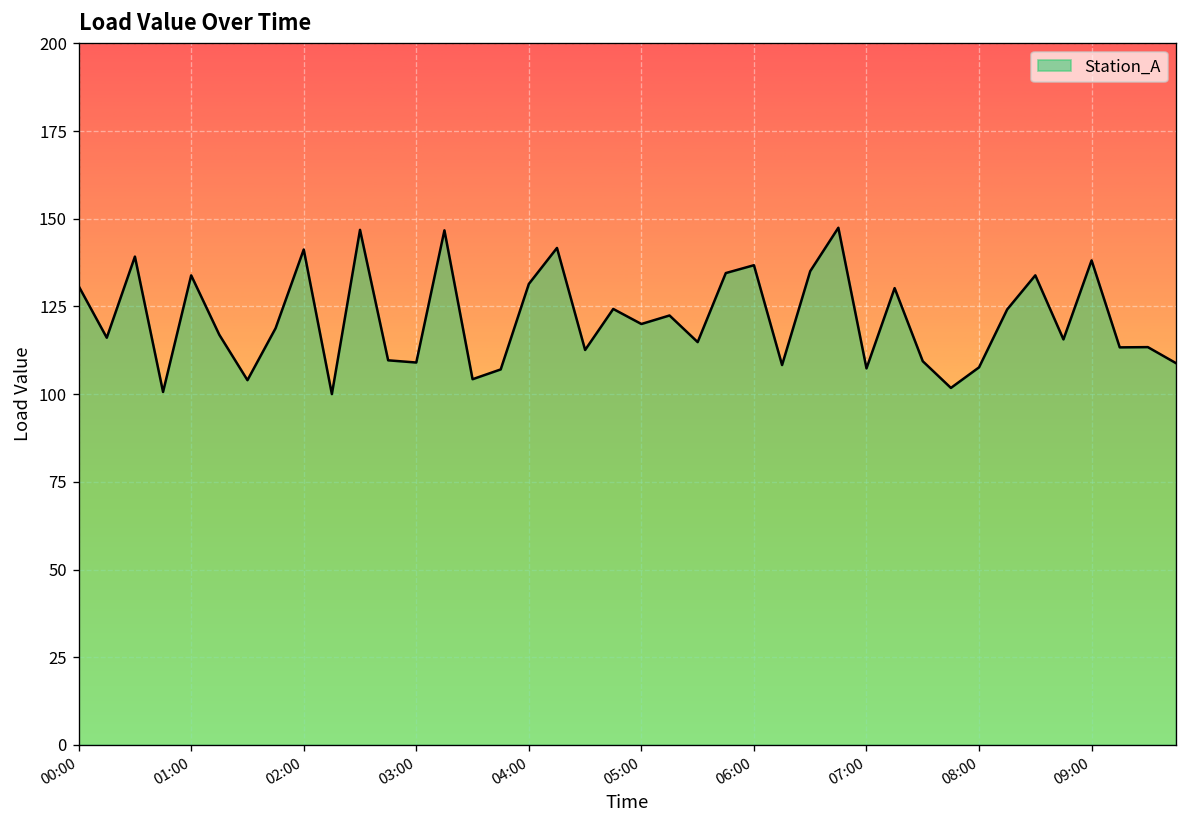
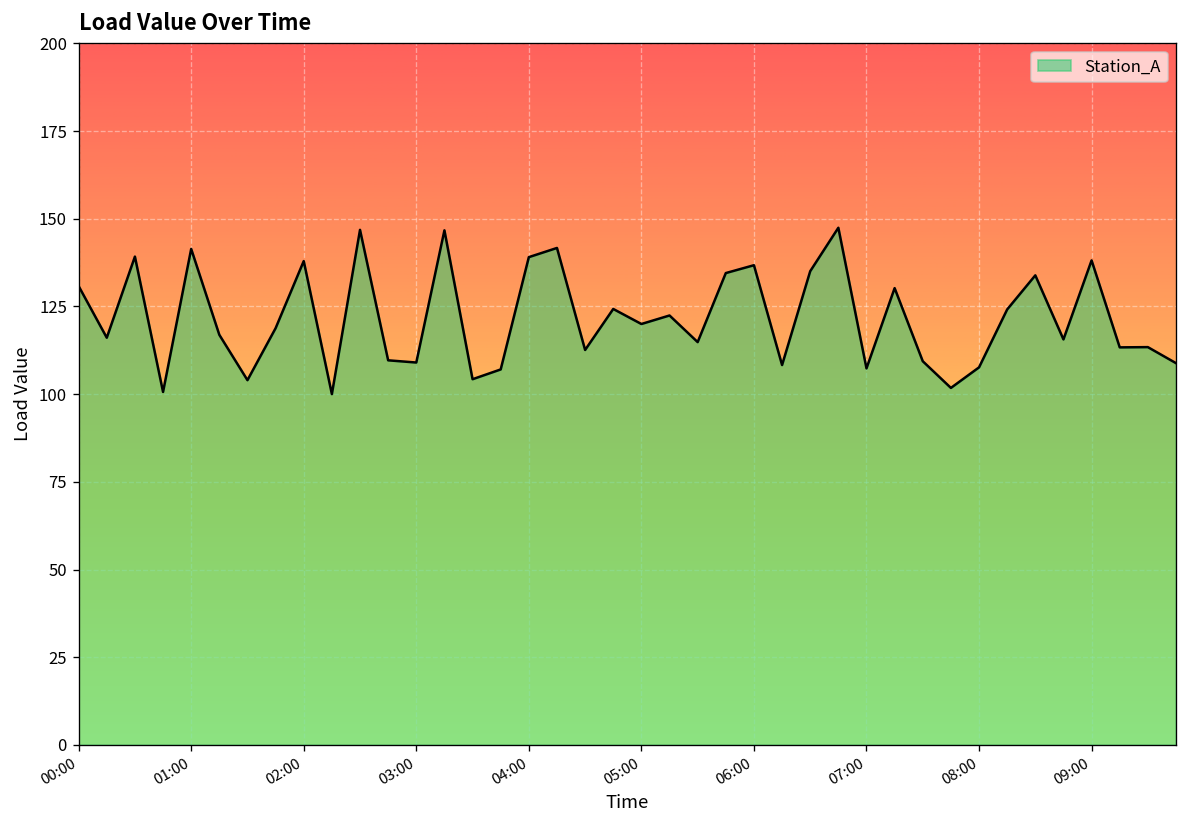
01:00: 134 -> 141
02:00: 141 -> 138
04:00: 131 -> 139
